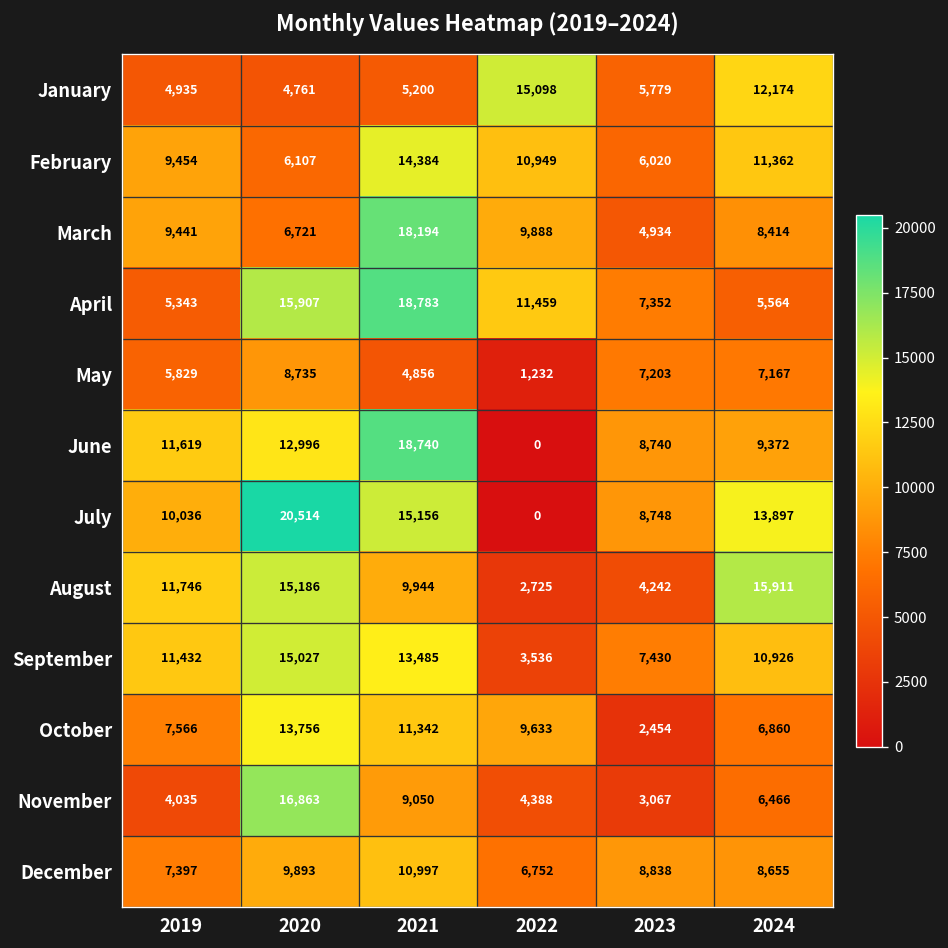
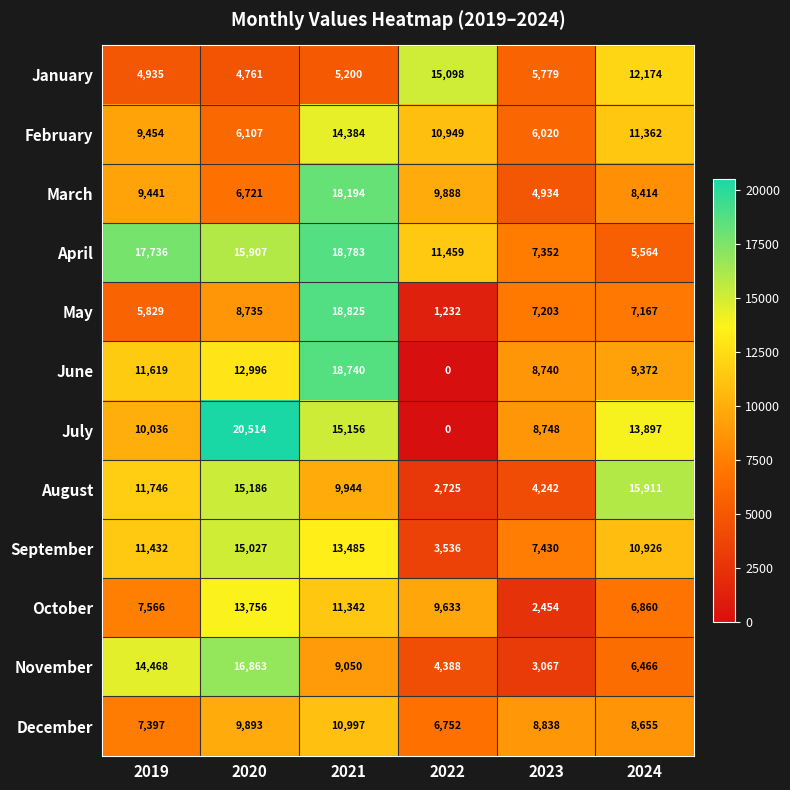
April, 2019: 5,343 -> 17,736
May, 2021: 4,856 -> 18,825
November, 2019: 4,035 -> 14,468
